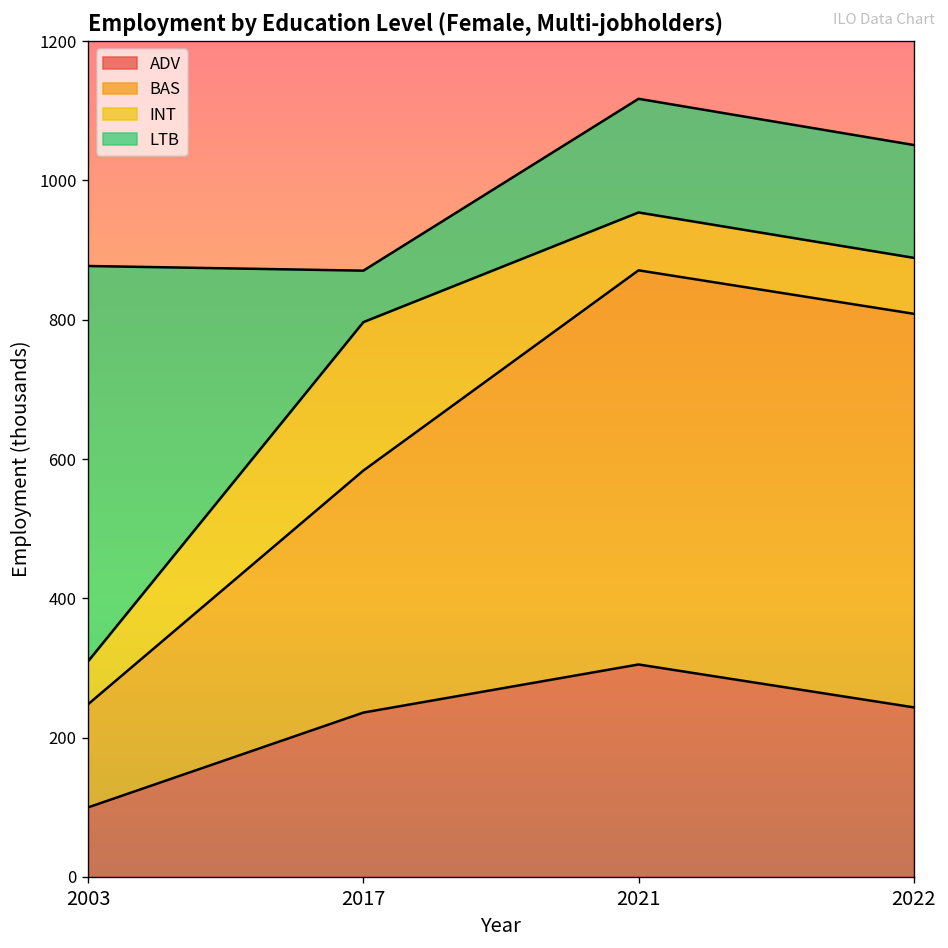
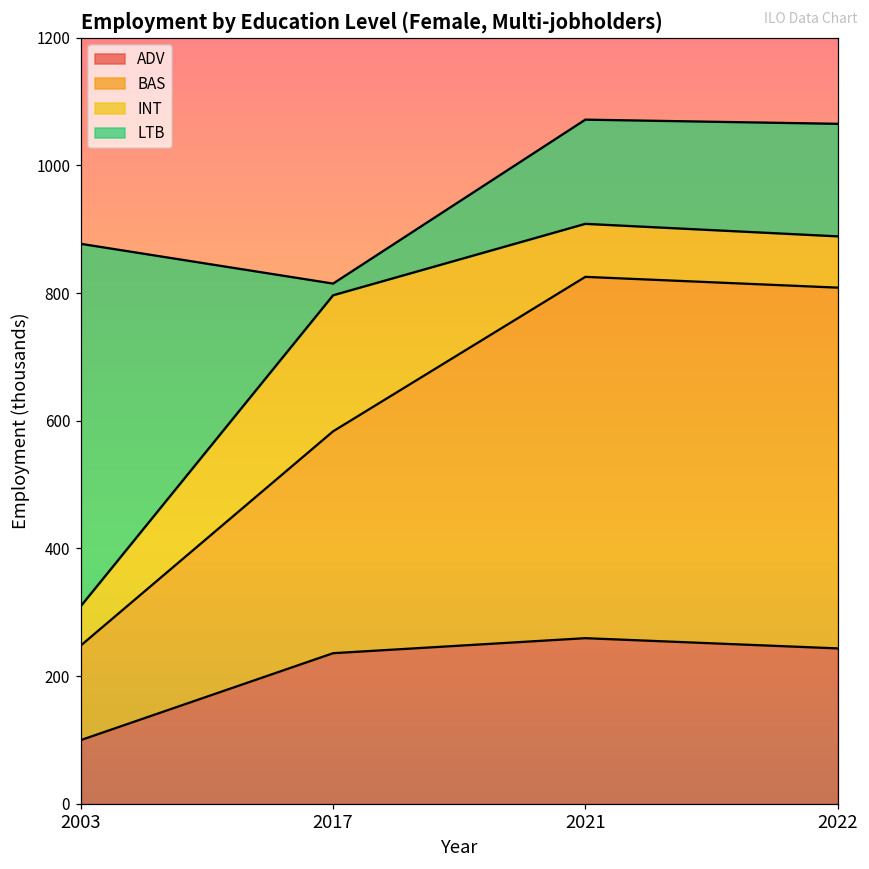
LTB, 2017: 70 -> 20
ADV, 2021: 300 -> 260
LTB, 2022: 160 -> 180
